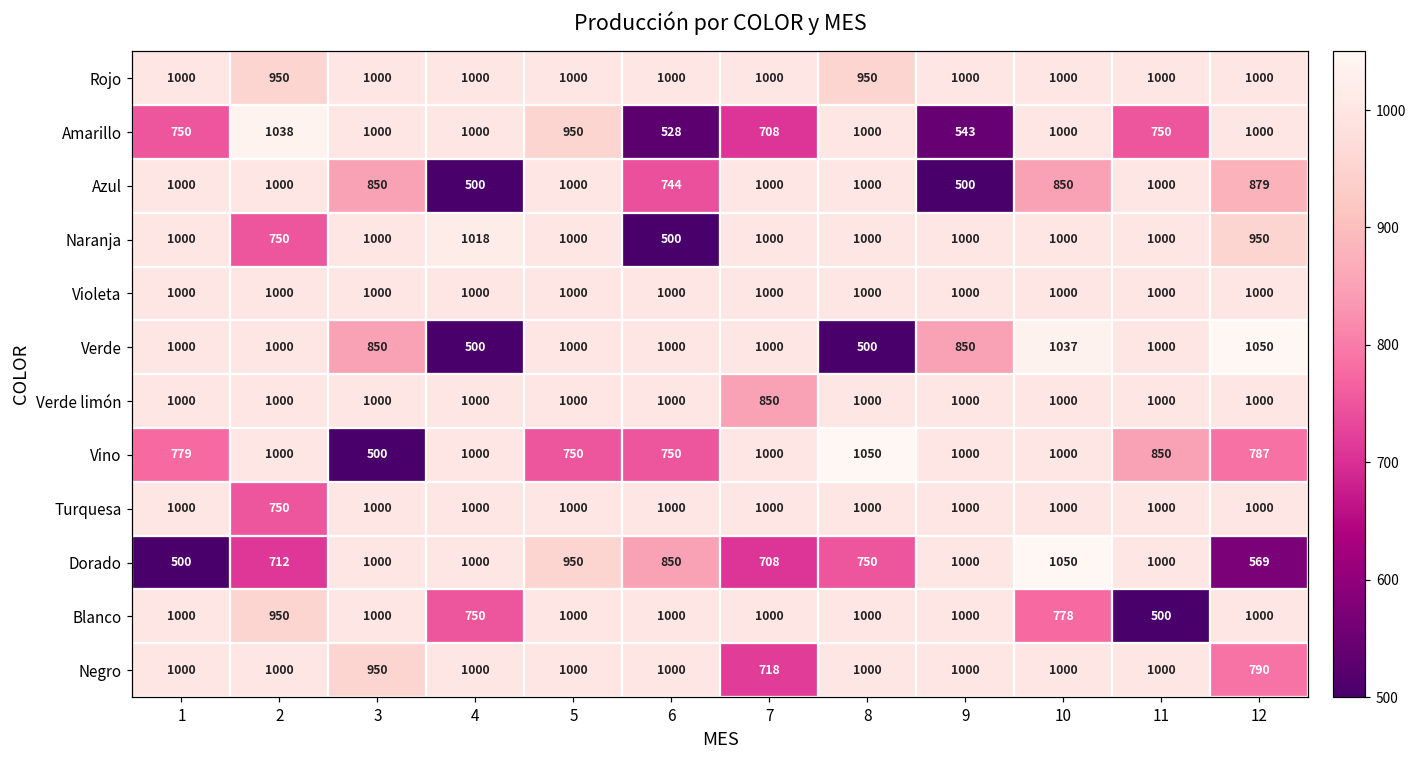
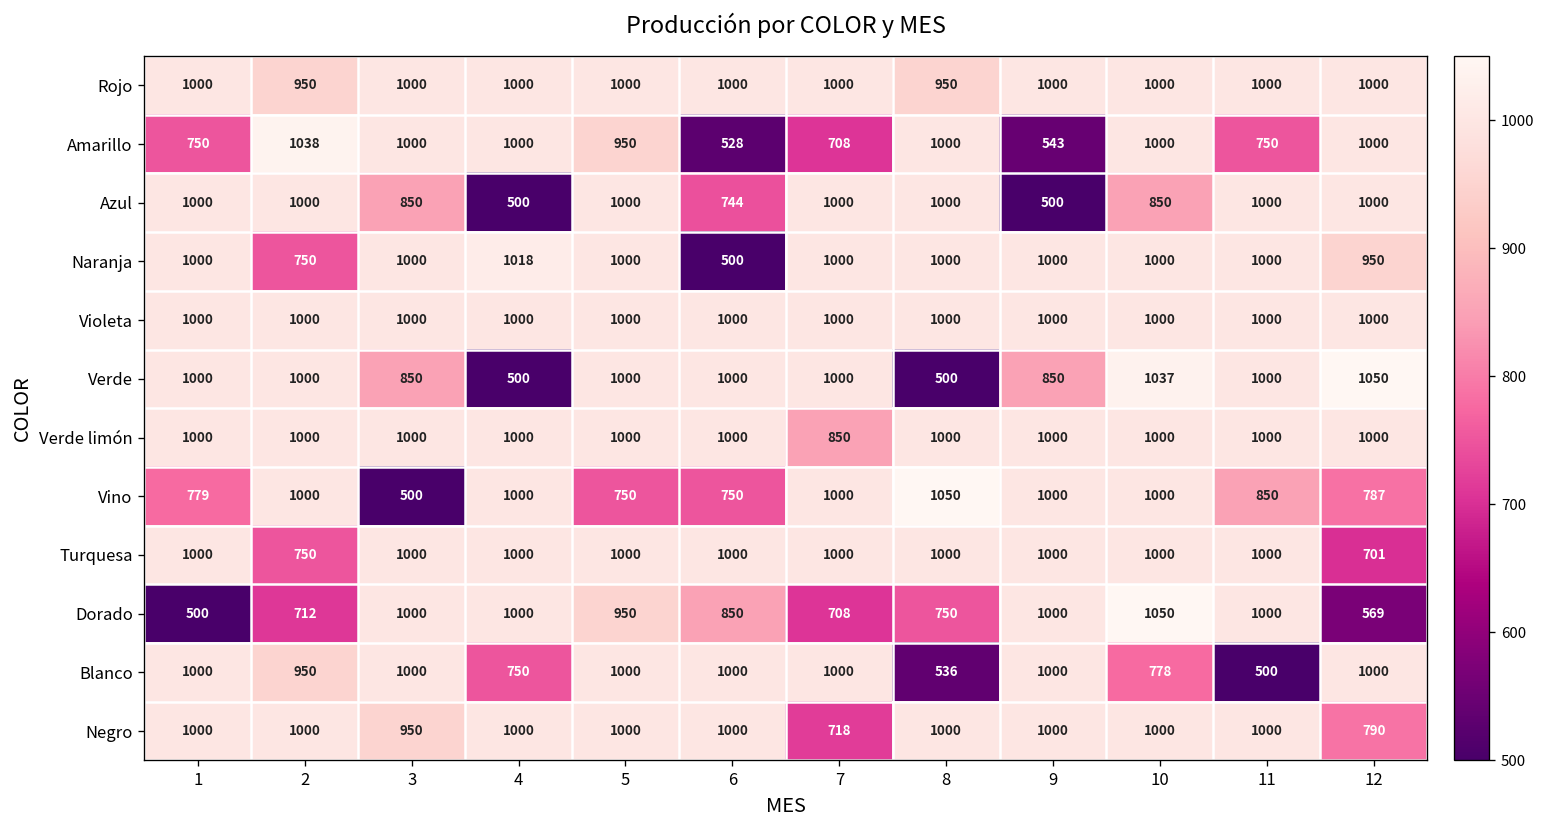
Azul, 12: 879 -> 1000
Turquesa, 12: 1000 -> 701
Blanco, 8: 1000 -> 536
